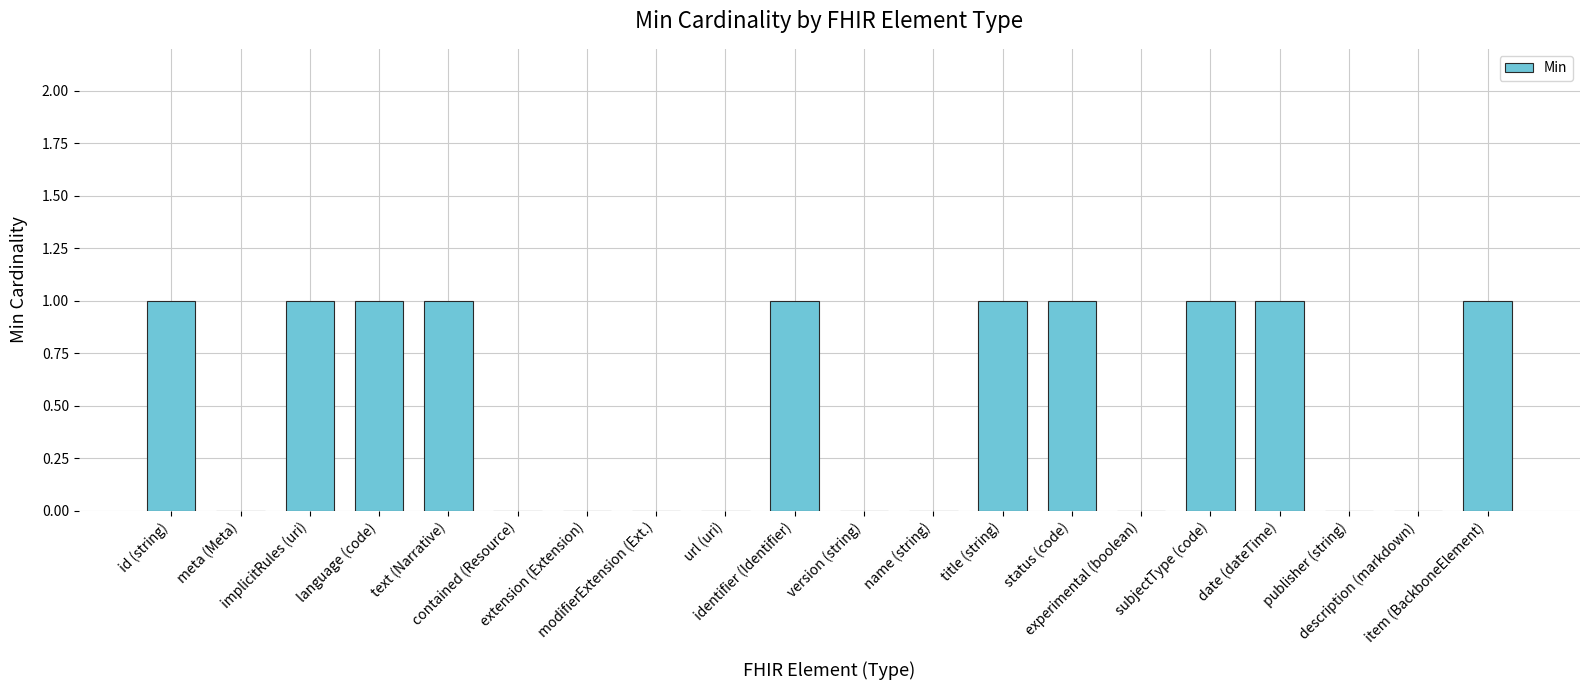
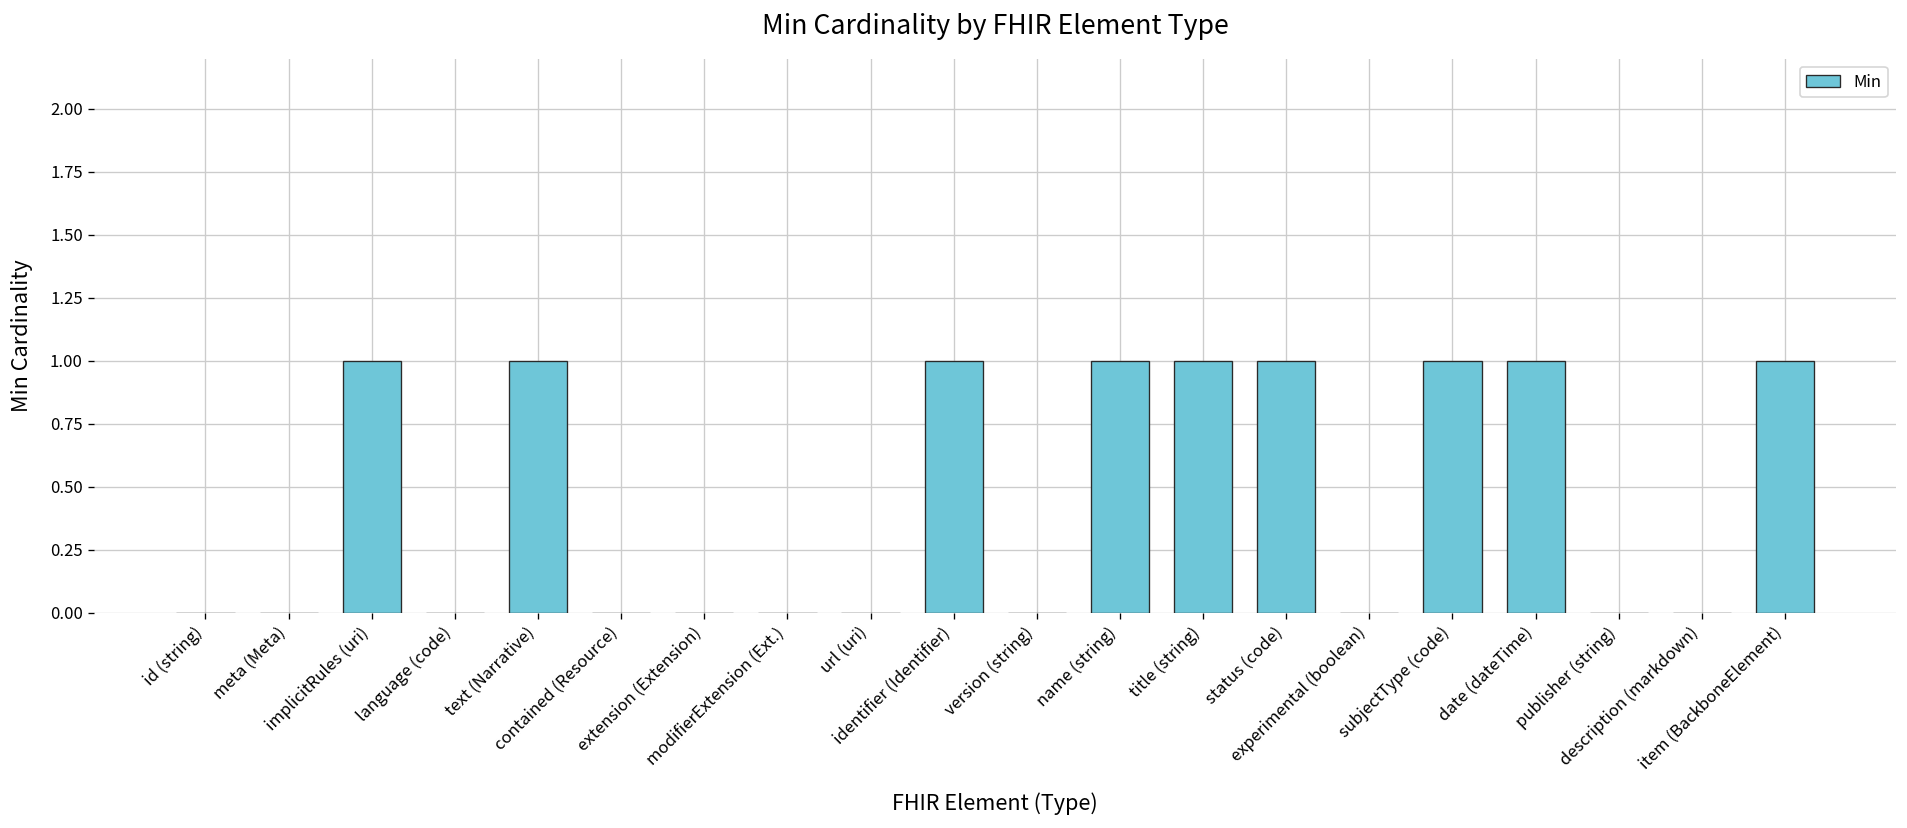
id (string): 1 -> 0
language (code): 1 -> 0
name (string): 0 -> 1
